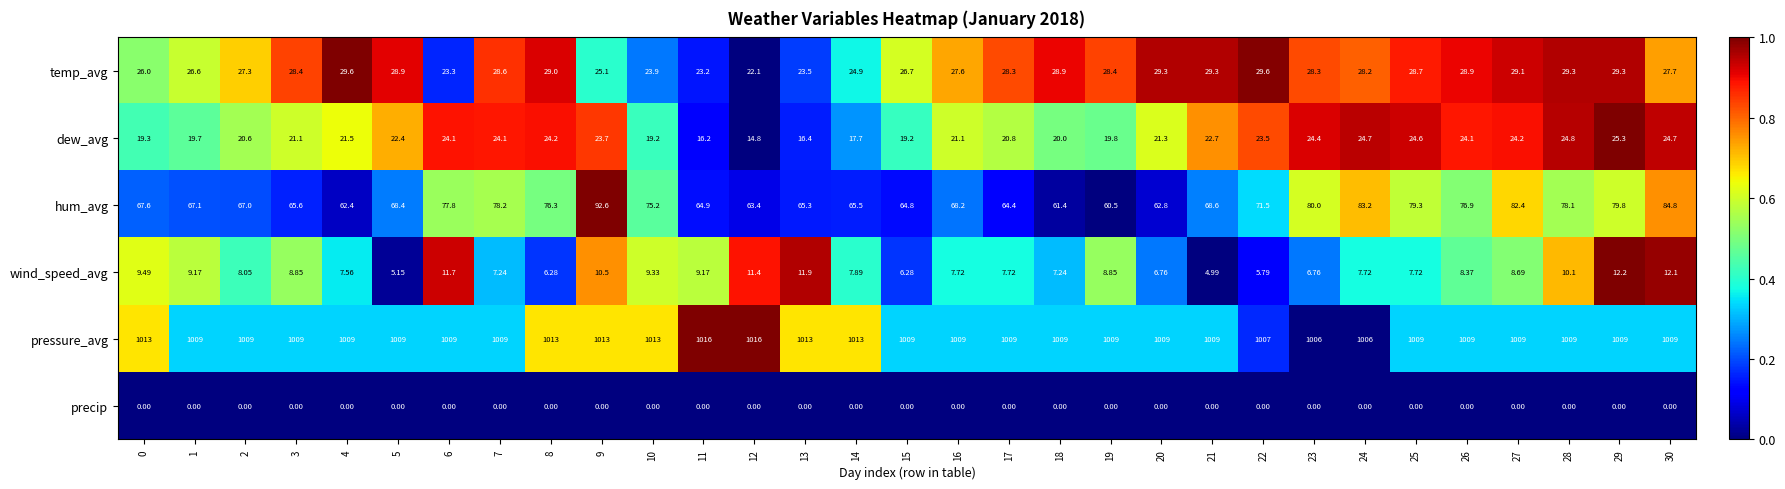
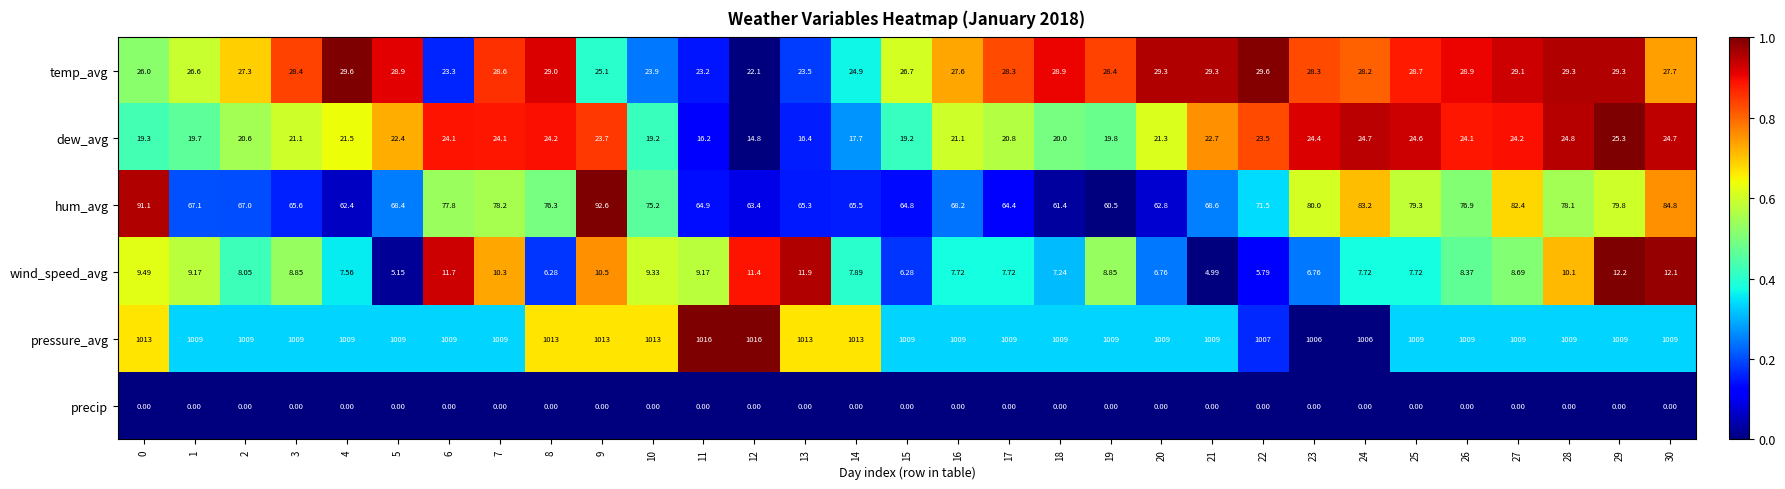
hum_avg, 0: 67.6 -> 91.1
wind_speed_avg, 7: 7.24 -> 10.3
